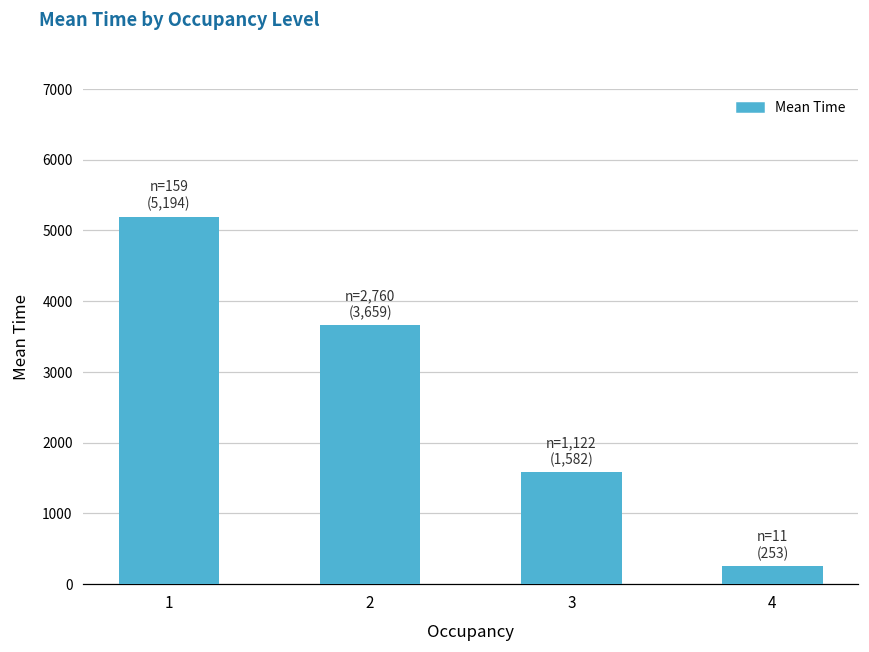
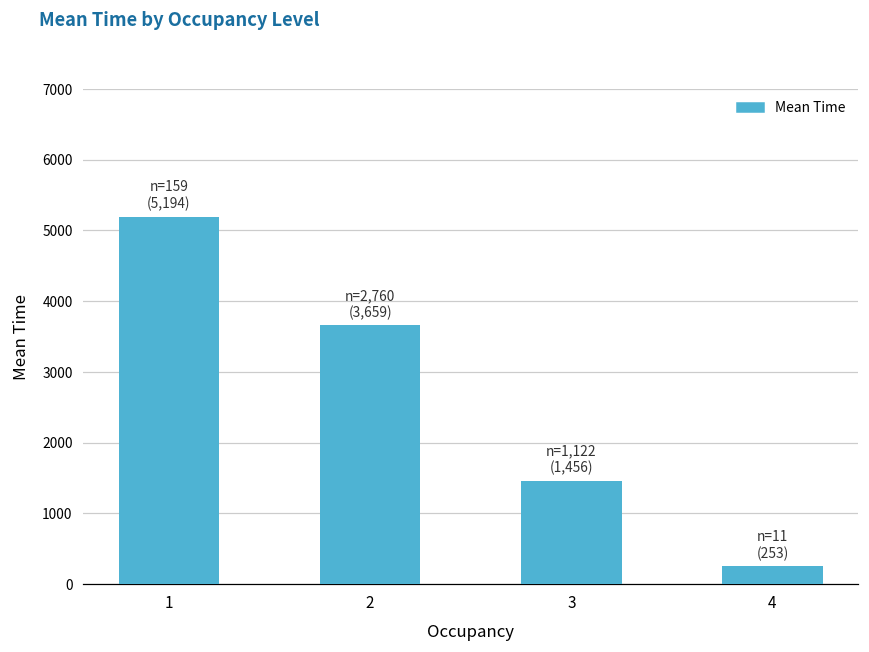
3: (1,582) -> (1,456)
